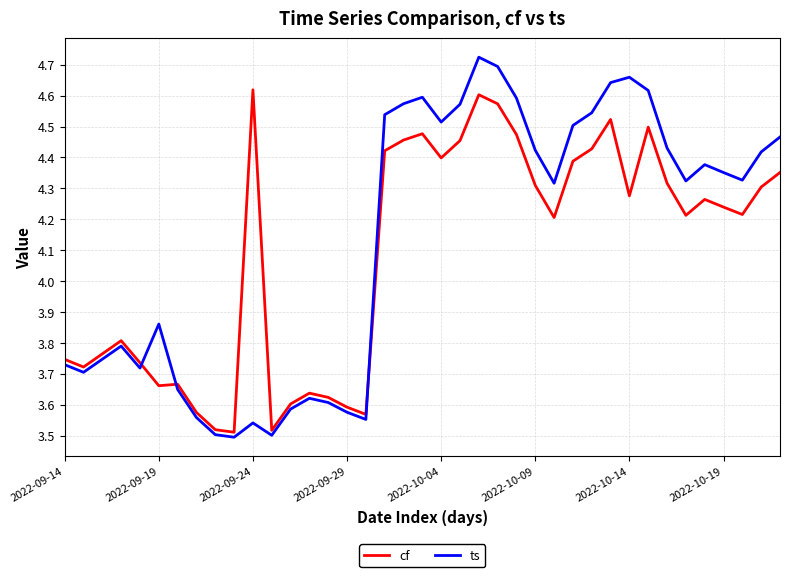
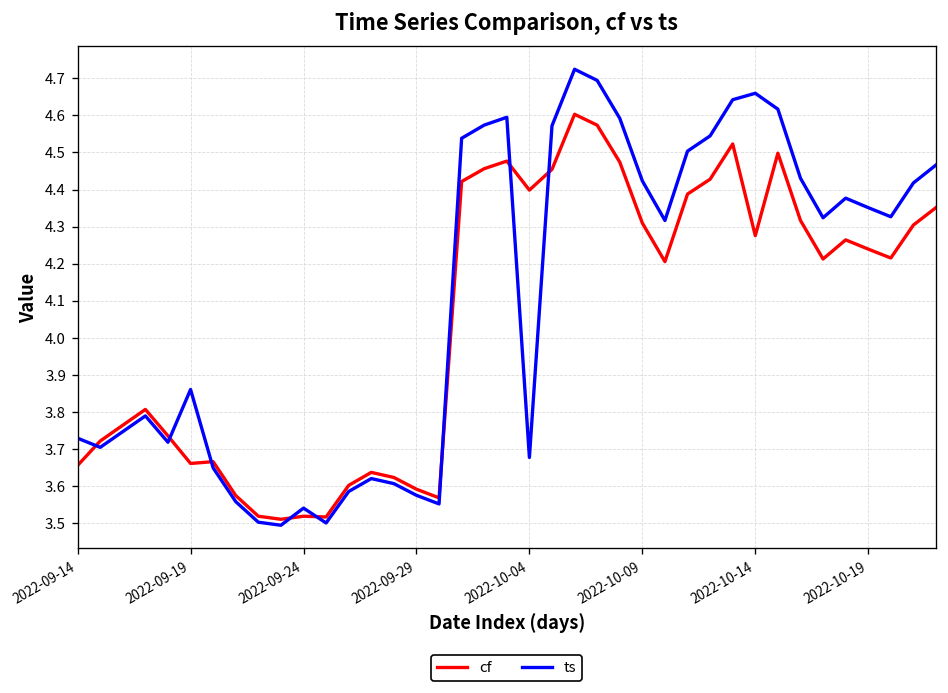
cf, 2022-09-14: 3.75 -> 3.66
cf, 2022-09-24: 4.62 -> 3.52
ts, 2022-10-04: 4.51 -> 3.68
